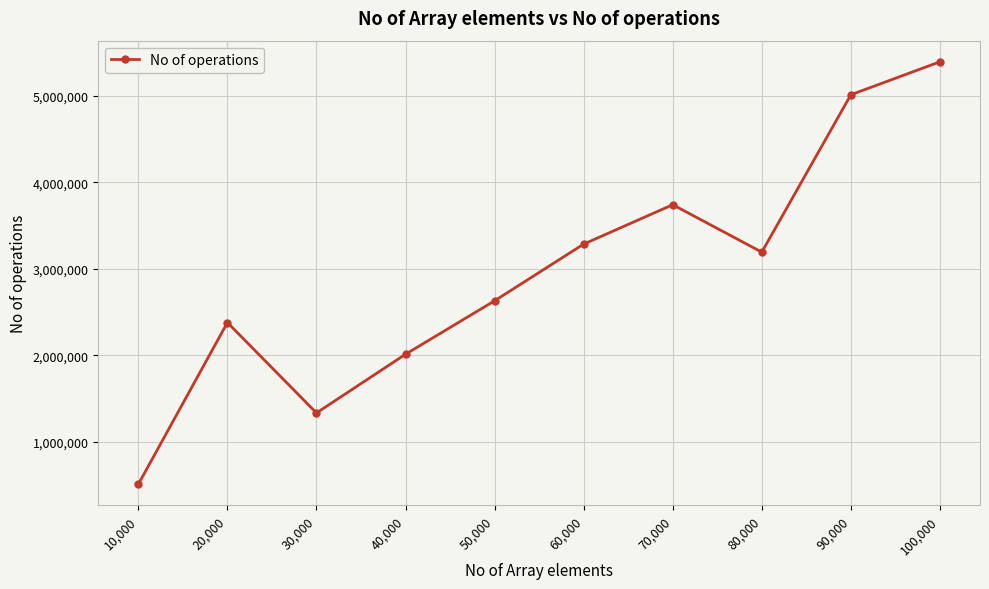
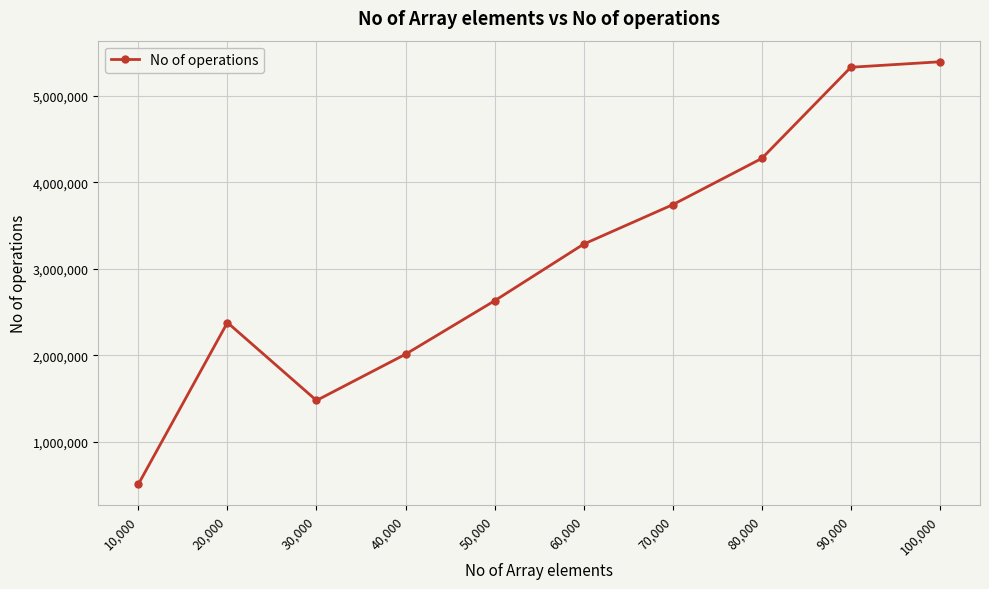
30,000: 1,300,000 -> 1,500,000
80,000: 3,200,000 -> 4,300,000
90,000: 5,000,000 -> 5,300,000
